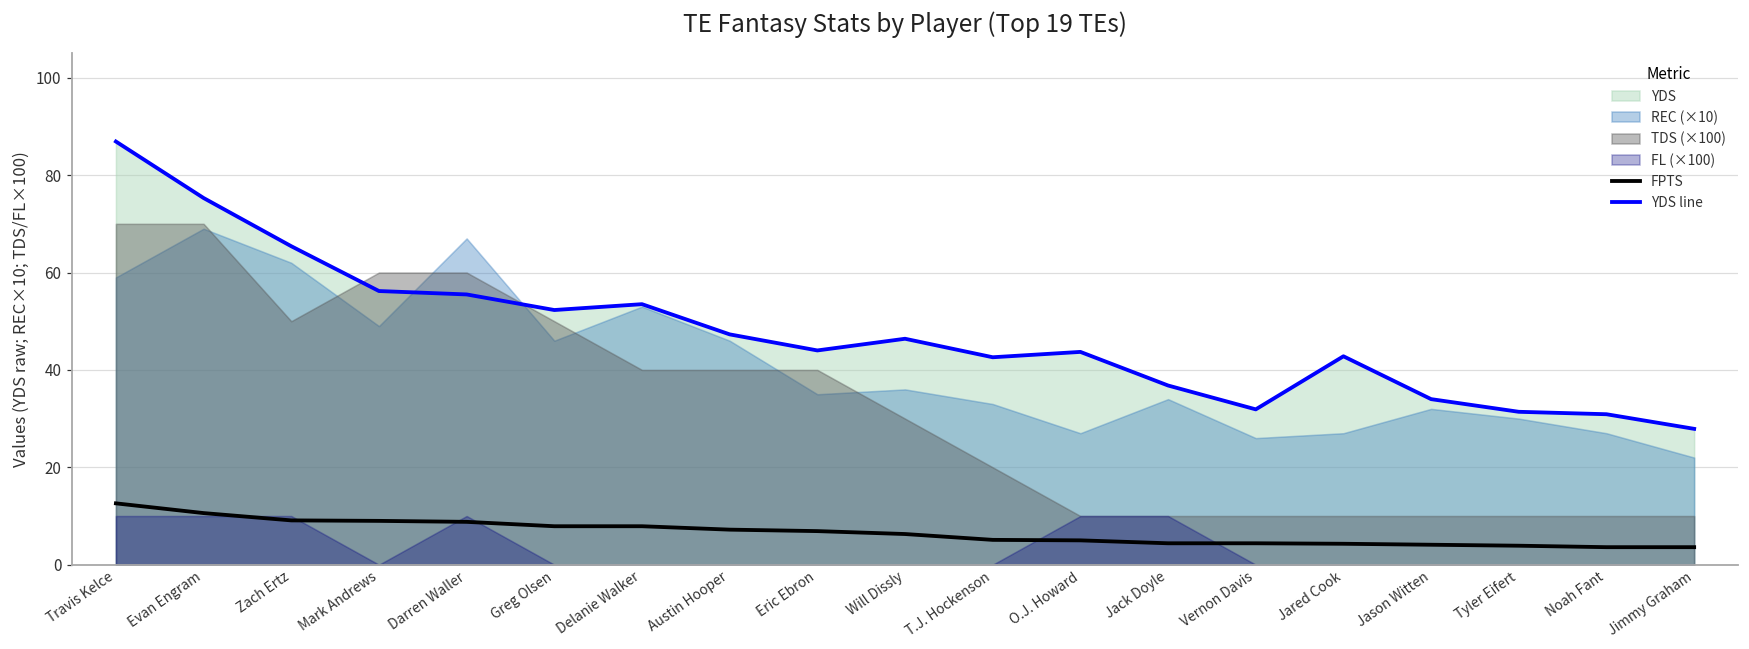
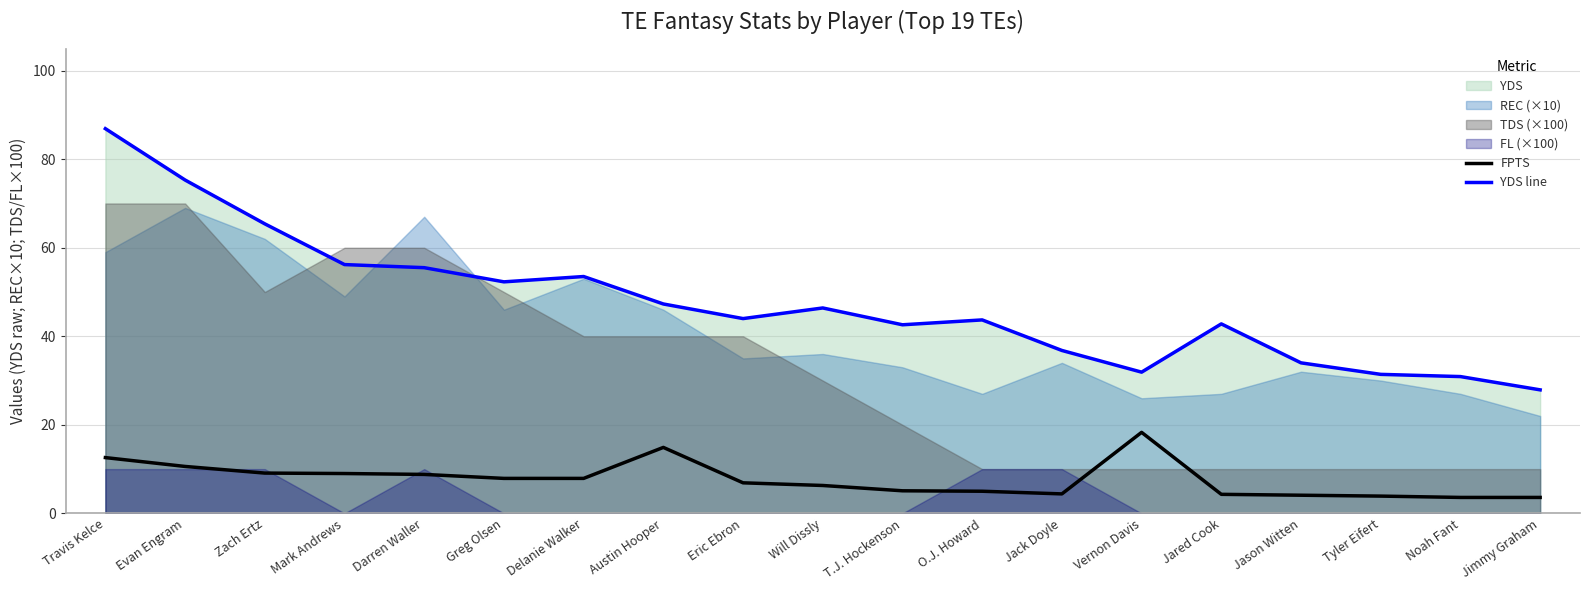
FPTS, Austin Hooper: 7 -> 15
FPTS, Vernon Davis: 4 -> 18
